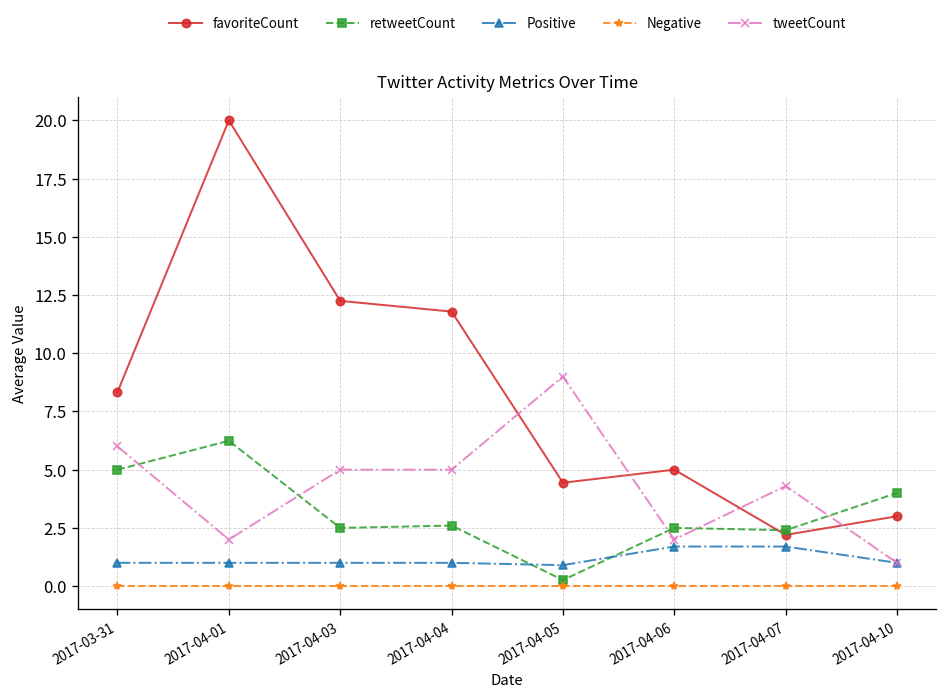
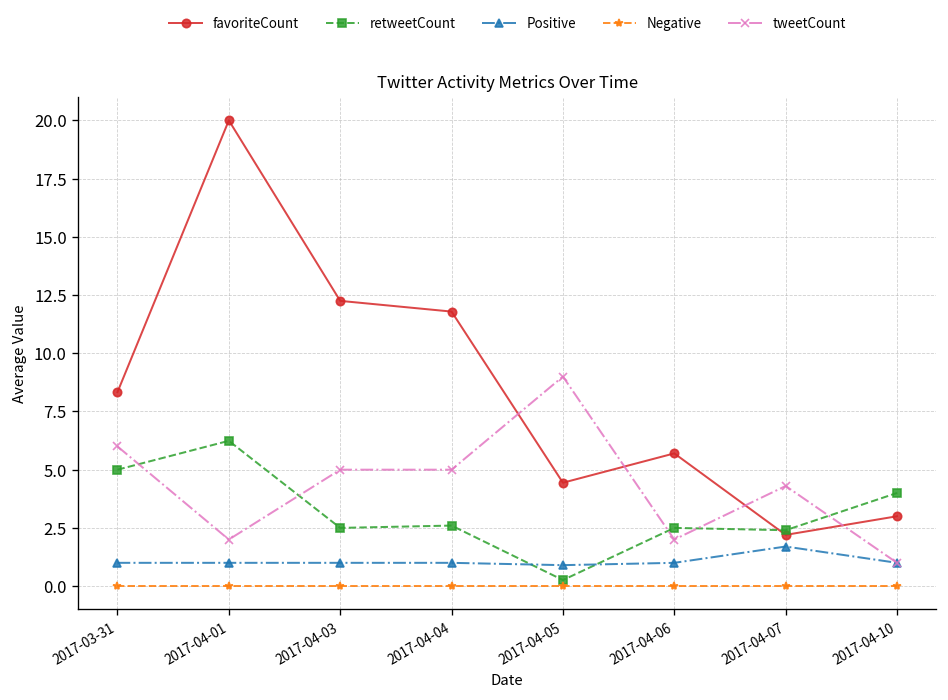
favoriteCount, 2017-04-06: 5.0 -> 5.7
Positive, 2017-04-06: 1.7 -> 1.0
